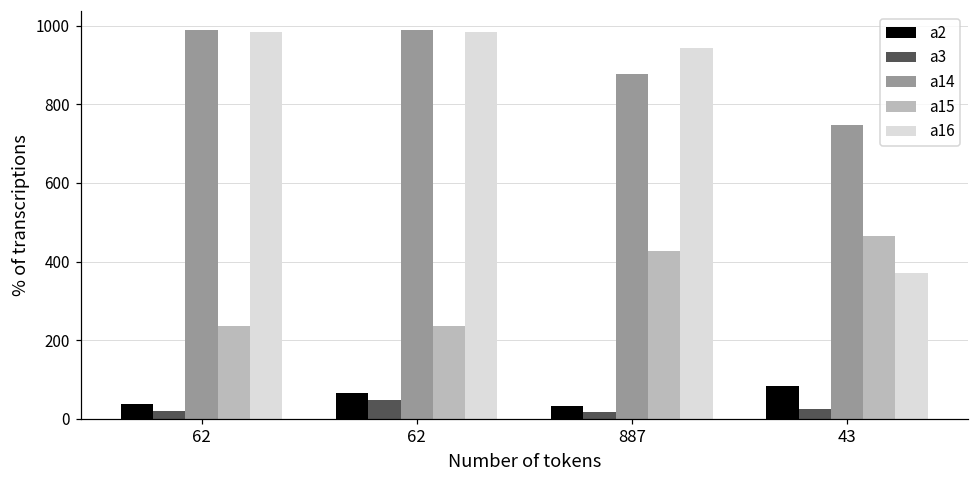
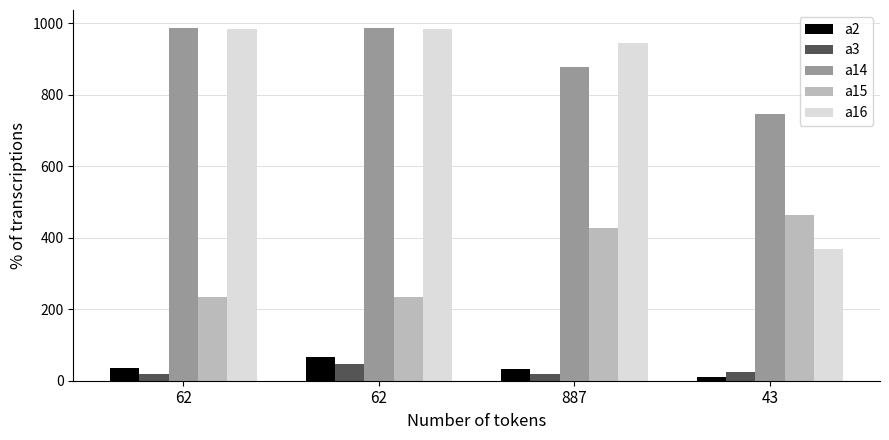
a2, 43: 80 -> 10
